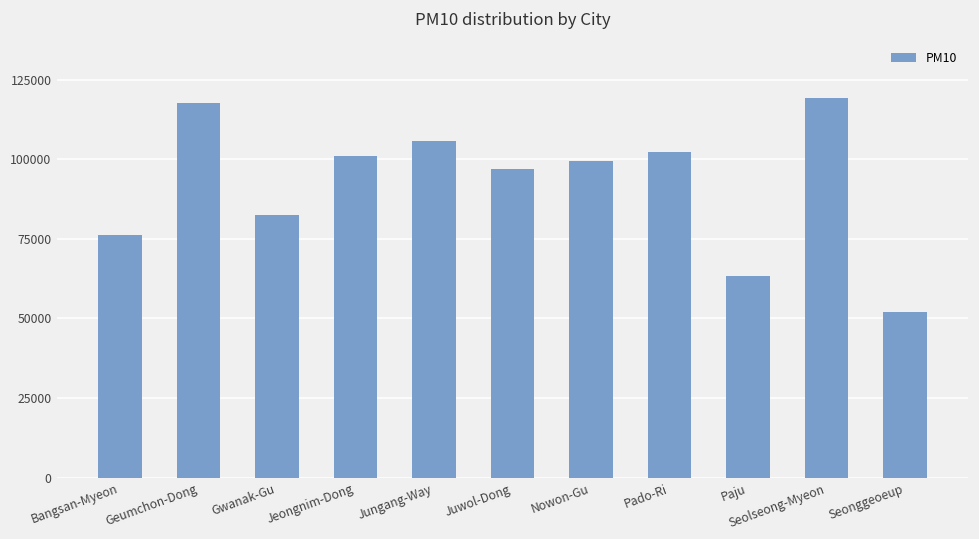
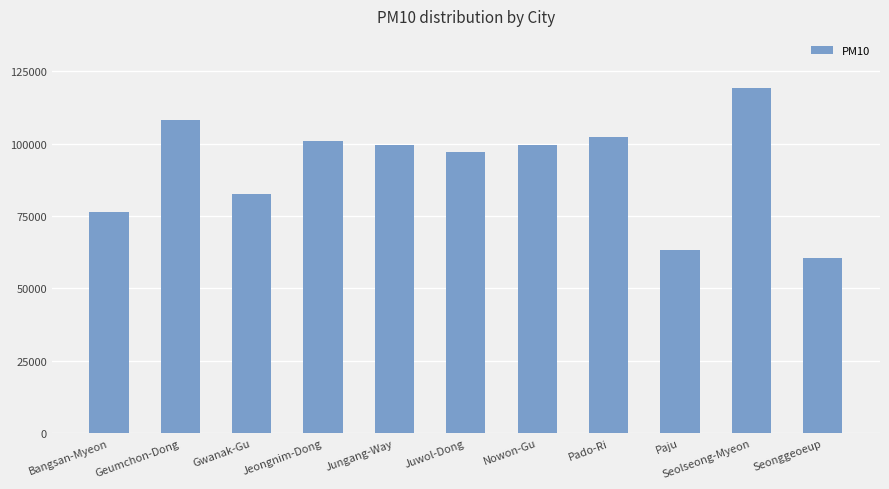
Geumchon-Dong: 118000 -> 108000
Jungang-Way: 106000 -> 99000
Seonggeoeup: 52000 -> 61000
